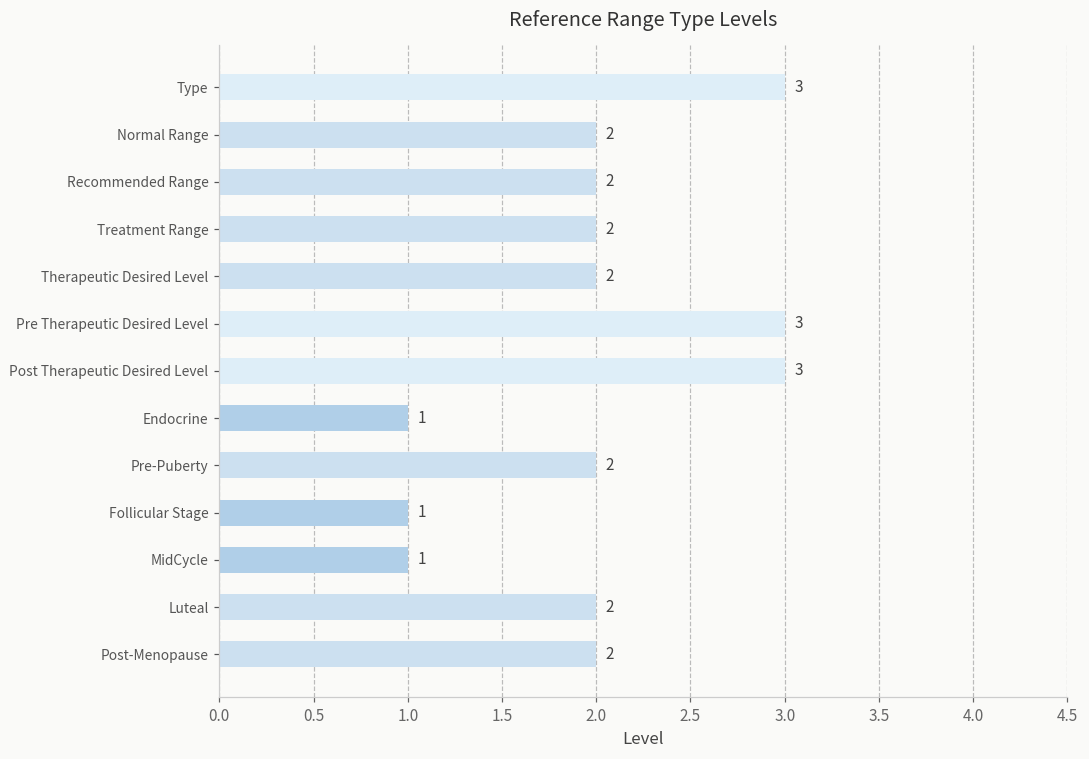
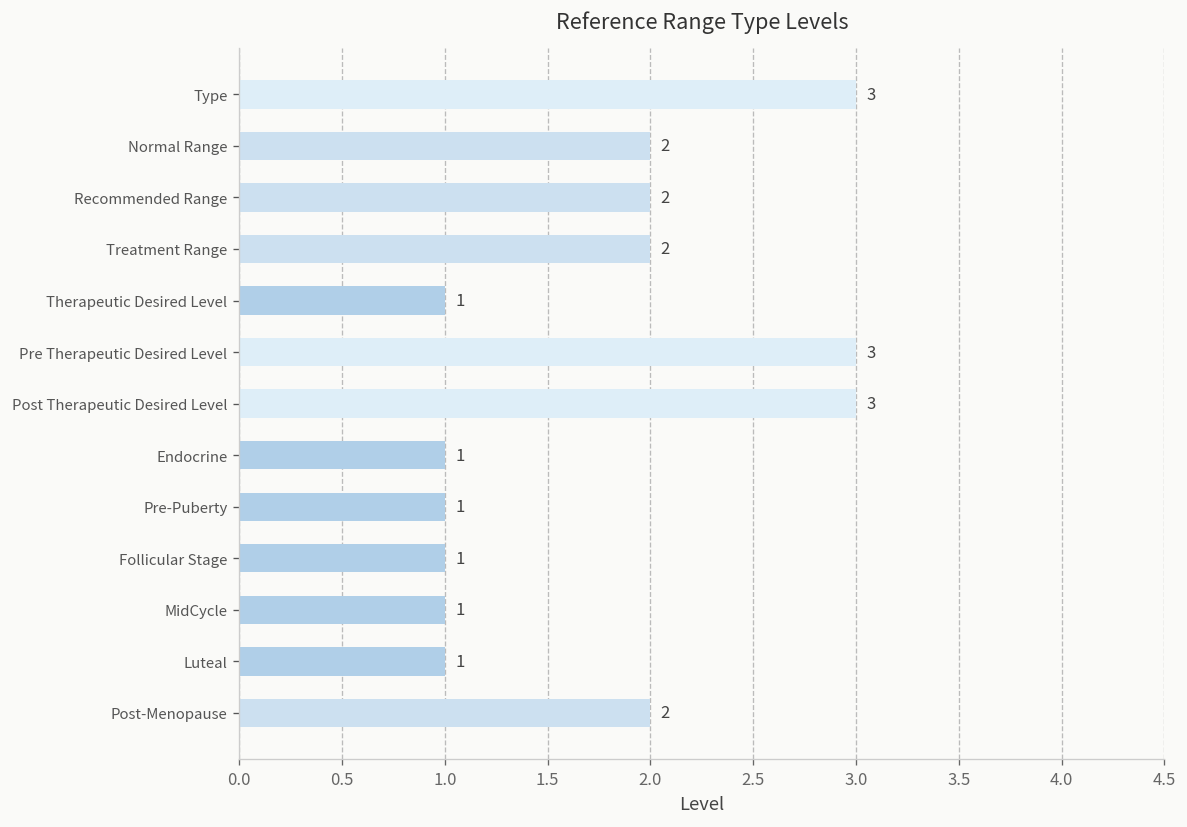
Therapeutic Desired Level: 2 -> 1
Pre-Puberty: 2 -> 1
Luteal: 2 -> 1
